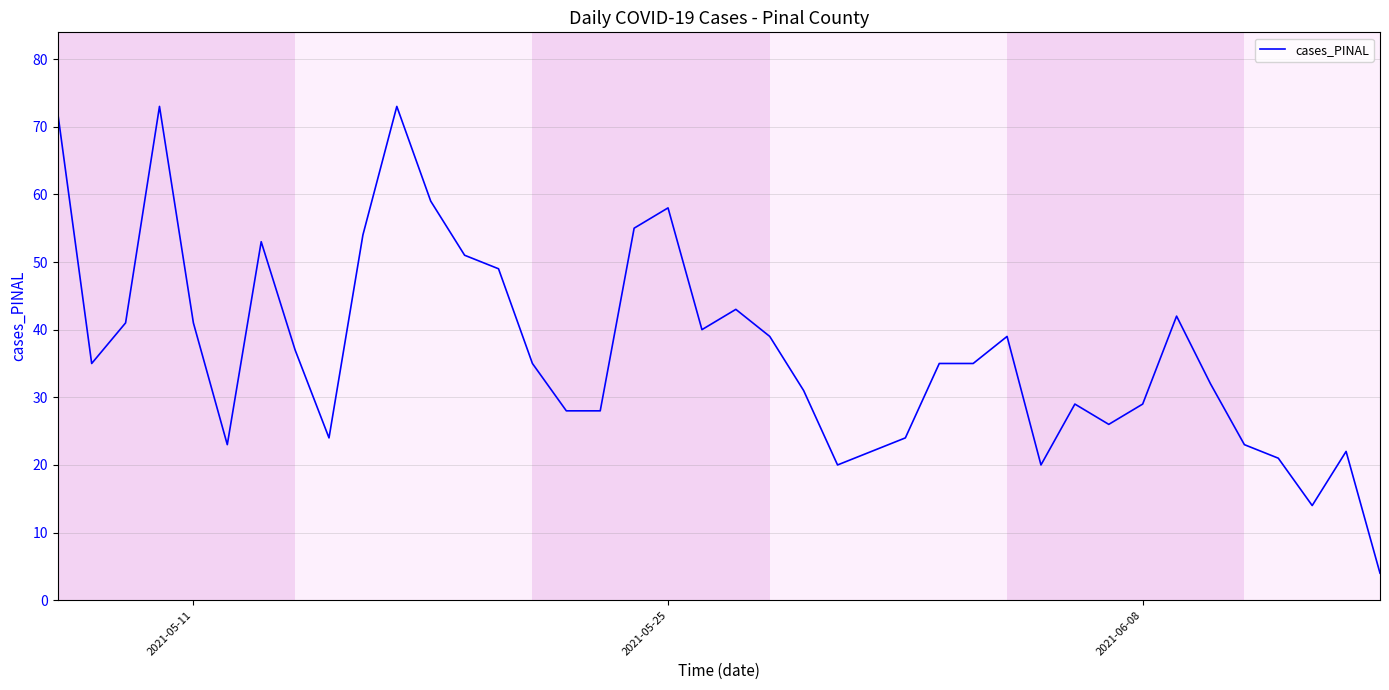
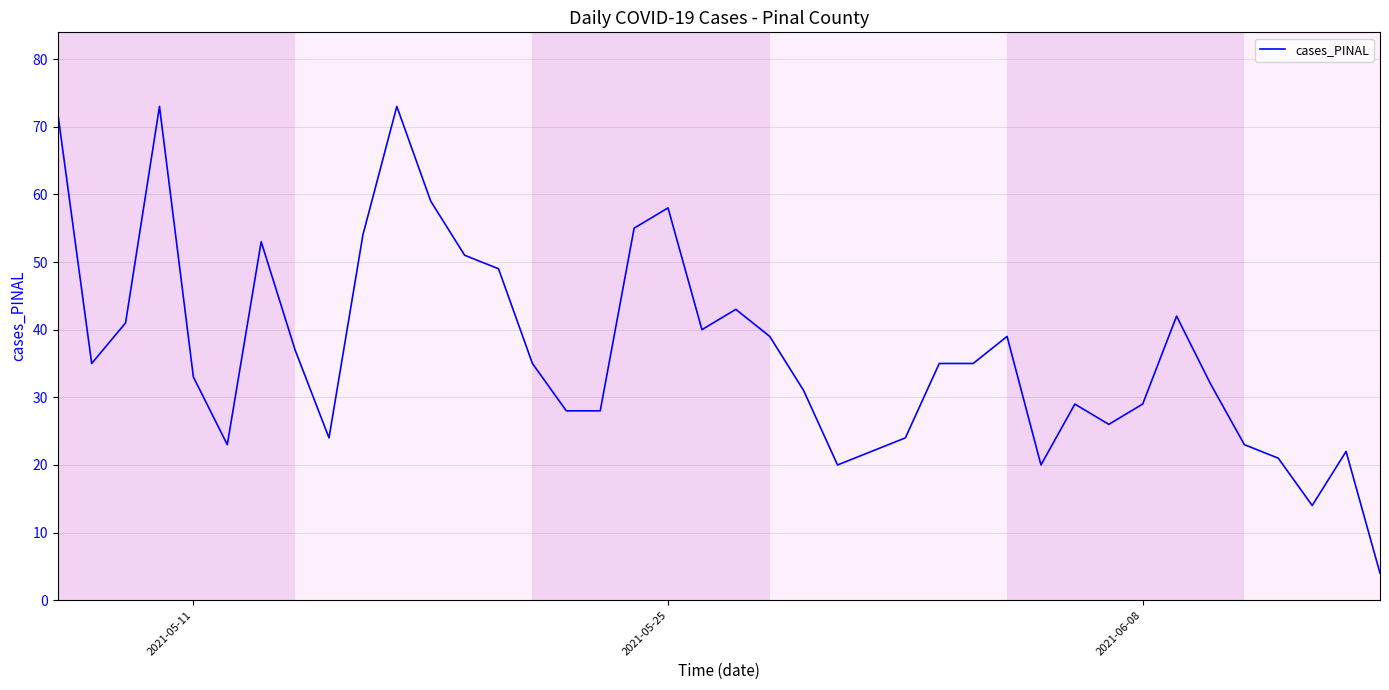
2021-05-11: 41 -> 33
